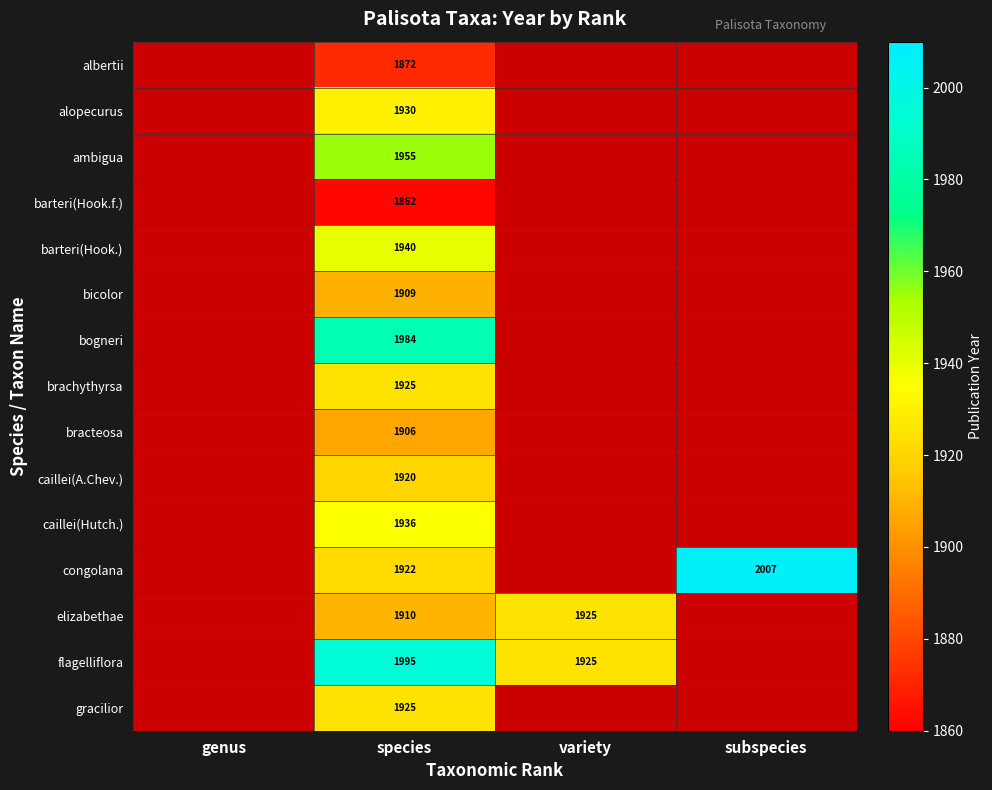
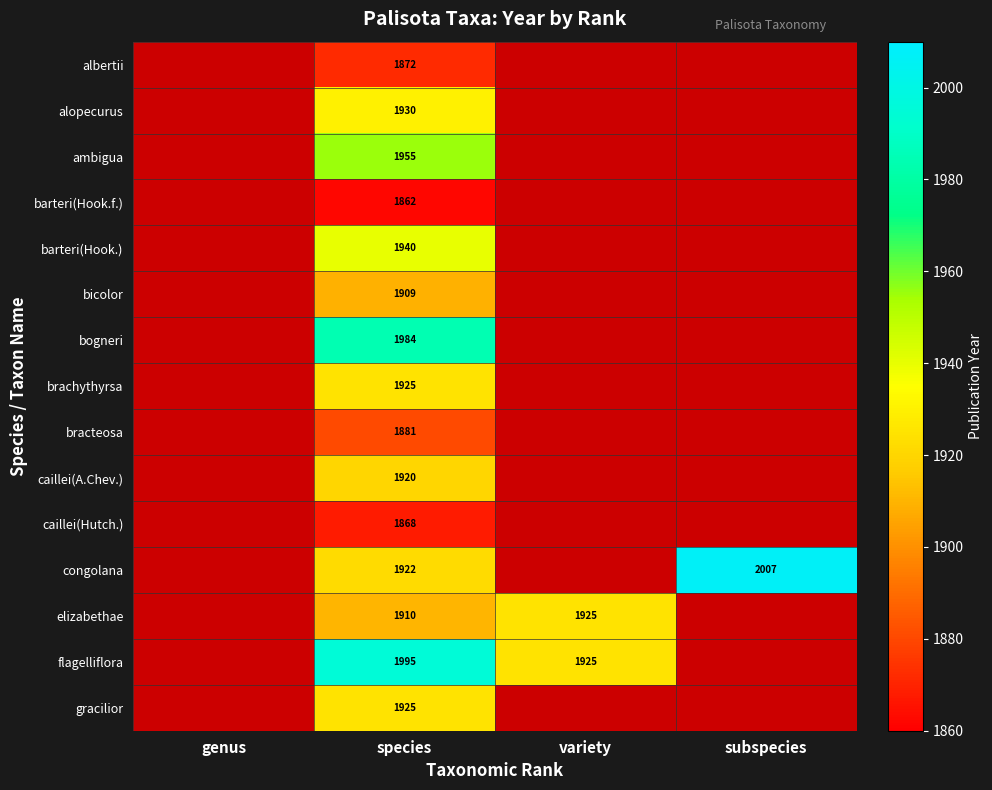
bracteosa, species: 1906 -> 1881
caillei(Hutch.), species: 1936 -> 1868
